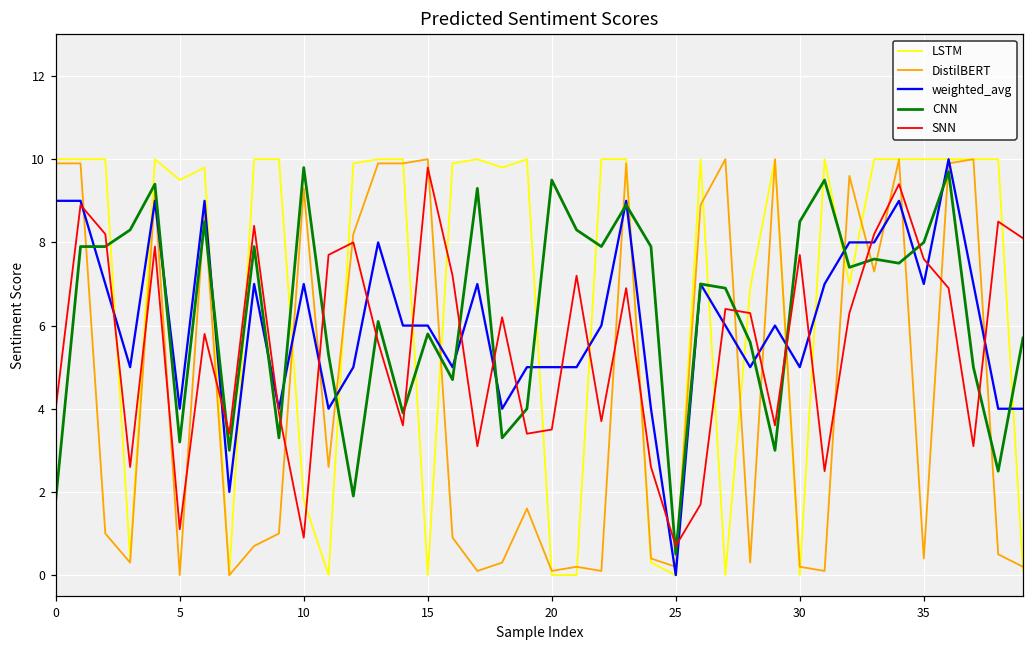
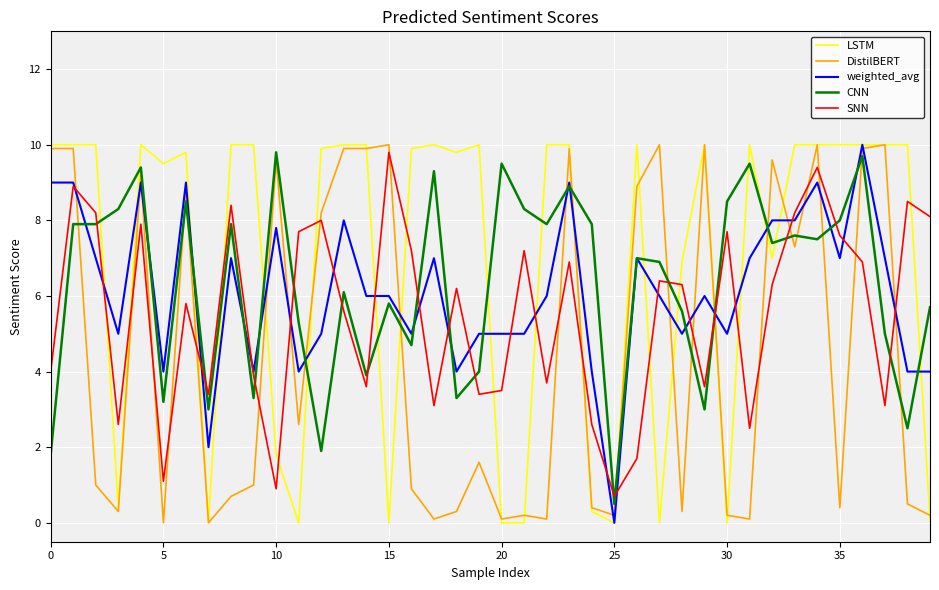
DistilBERT, 10: 9.3 -> 9.6
weighted_avg, 10: 7.0 -> 7.8
